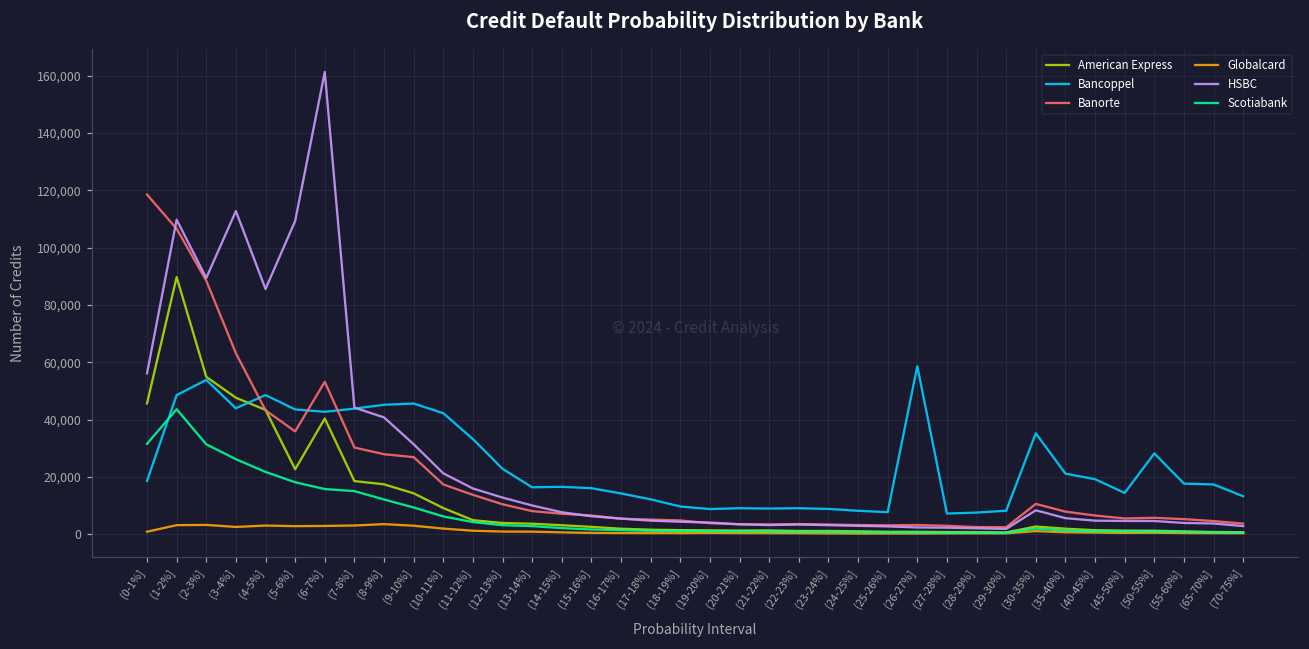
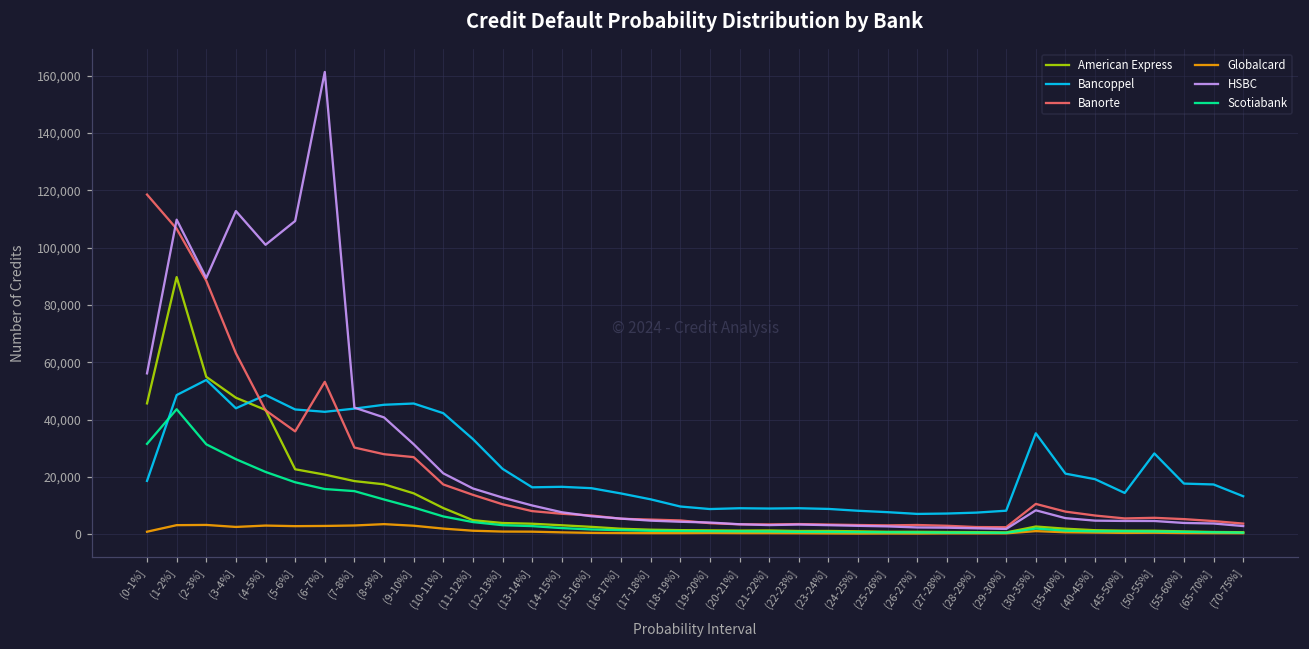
HSBC, (4-5%]: 86,000 -> 101,000
American Express, (6-7%]: 40,000 -> 21,000
Bancoppel, (26-27%]: 59,000 -> 7,000
